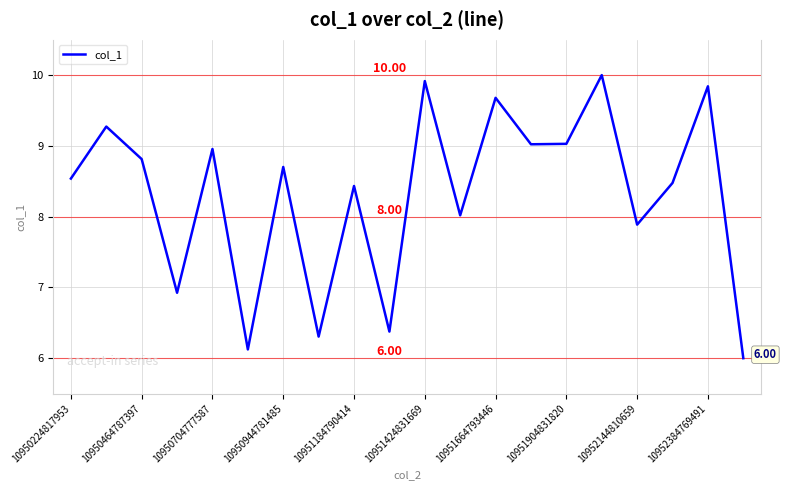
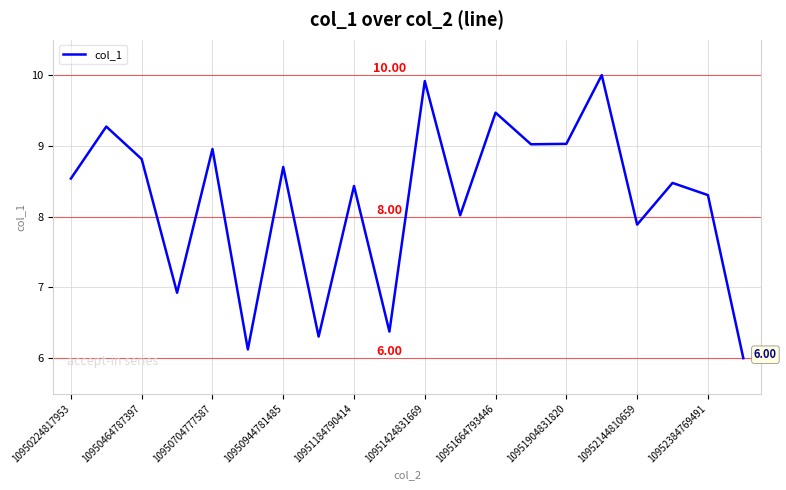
10951664793446: 9.7 -> 9.5
10952384769491: 9.8 -> 8.3
